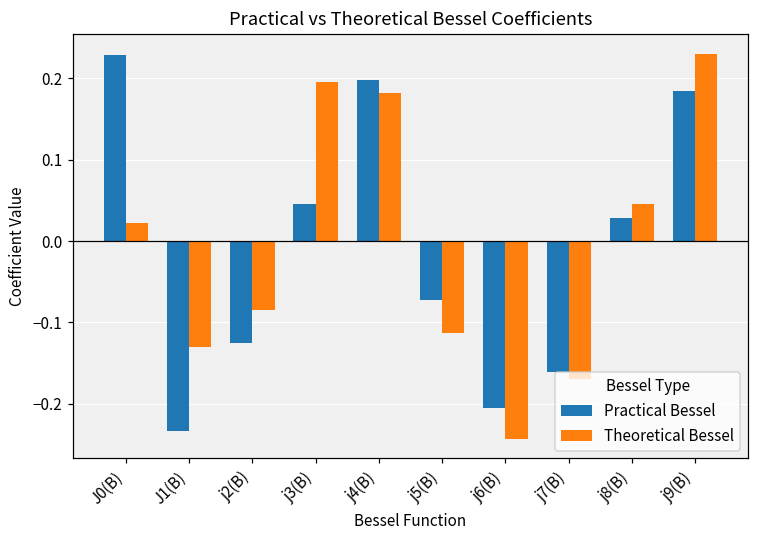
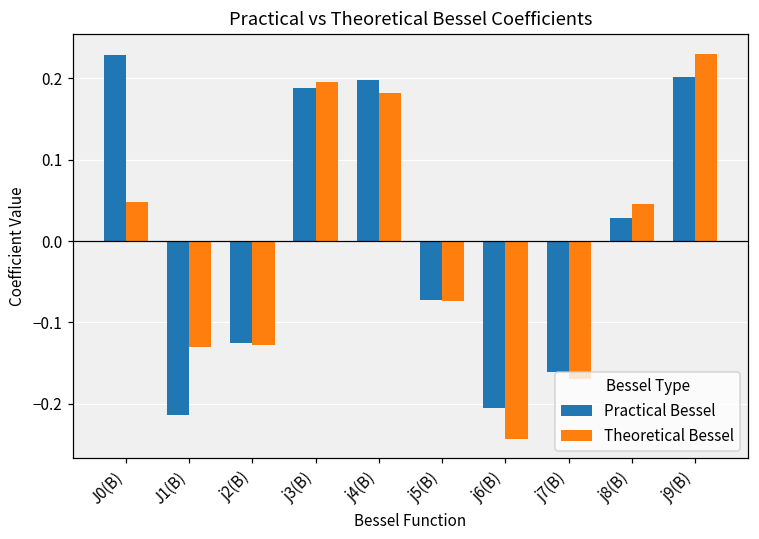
Theoretical Bessel, J0(B): 0.02 -> 0.05
Practical Bessel, J1(B): -0.23 -> -0.21
Theoretical Bessel, j2(B): -0.08 -> -0.13
Practical Bessel, j3(B): 0.05 -> 0.19
Theoretical Bessel, j5(B): -0.11 -> -0.07
Practical Bessel, j9(B): 0.18 -> 0.20
